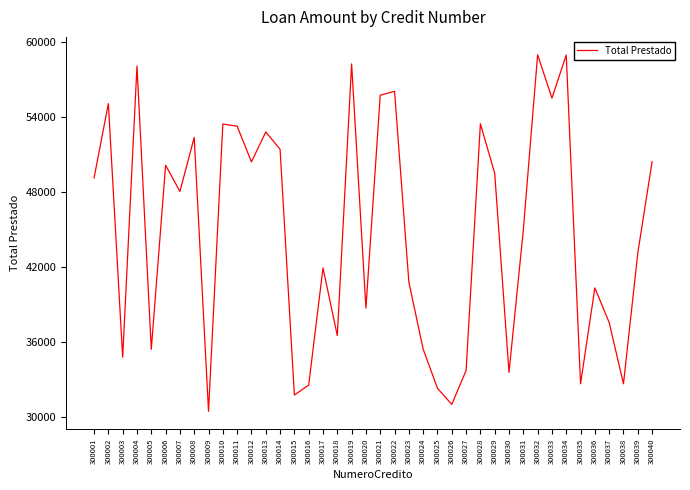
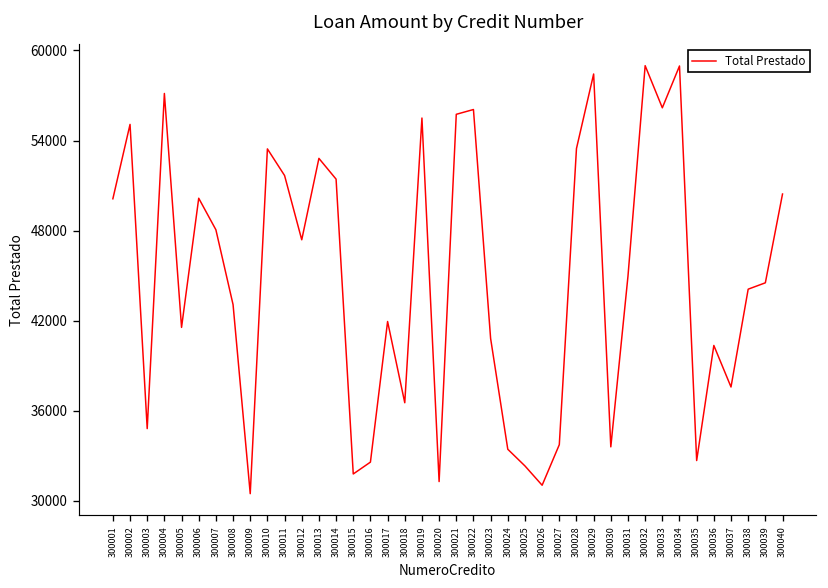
300001: 49100 -> 50100
300004: 58100 -> 57100
300005: 35400 -> 41600
300008: 52400 -> 43100
300011: 53300 -> 51700
300012: 50400 -> 47400
300019: 58300 -> 55500
300020: 38700 -> 31300
300024: 35500 -> 33400
300029: 49500 -> 58400
300033: 55500 -> 56200
300038: 32700 -> 44100
300039: 43100 -> 44500
